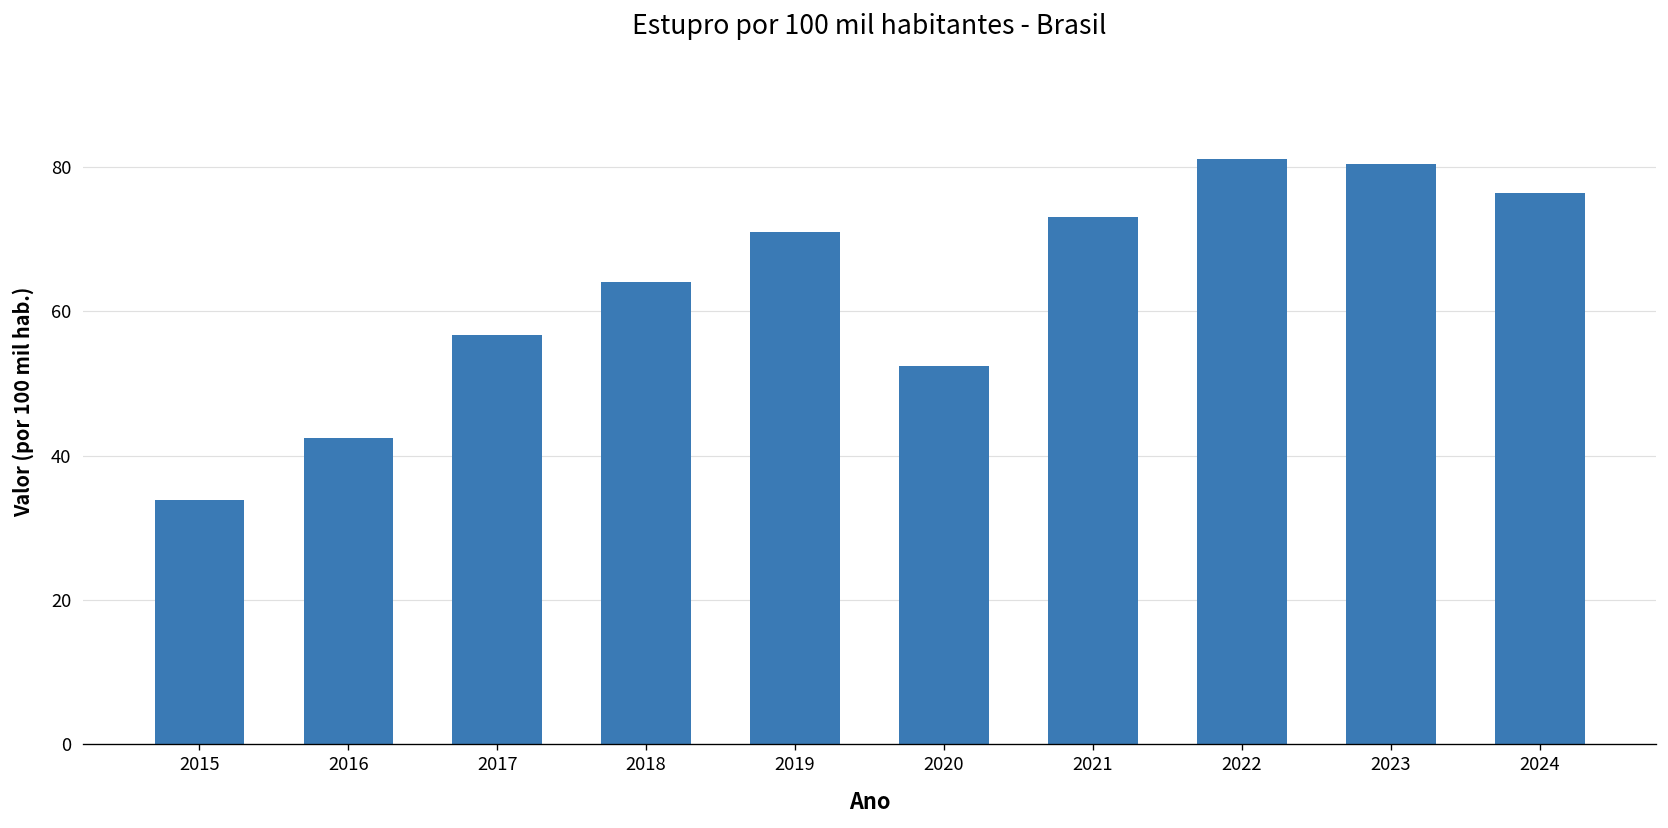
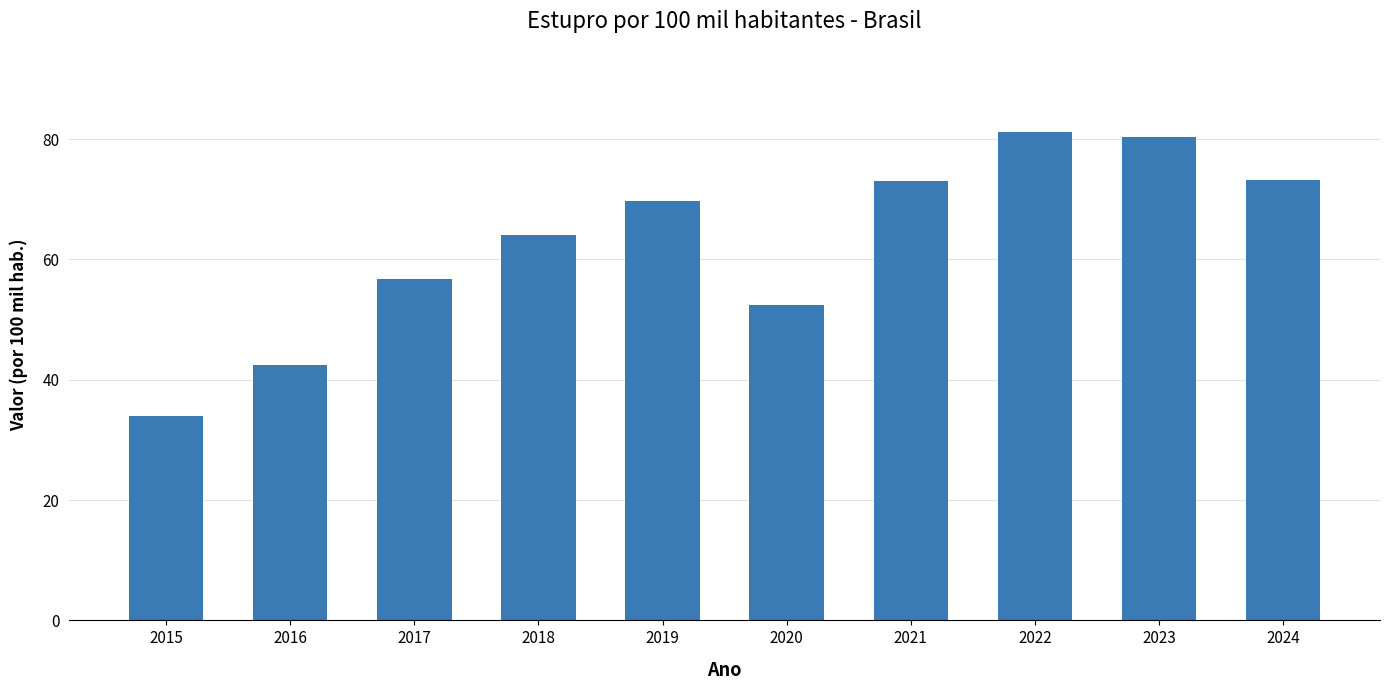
2019: 71 -> 70
2024: 76 -> 73
